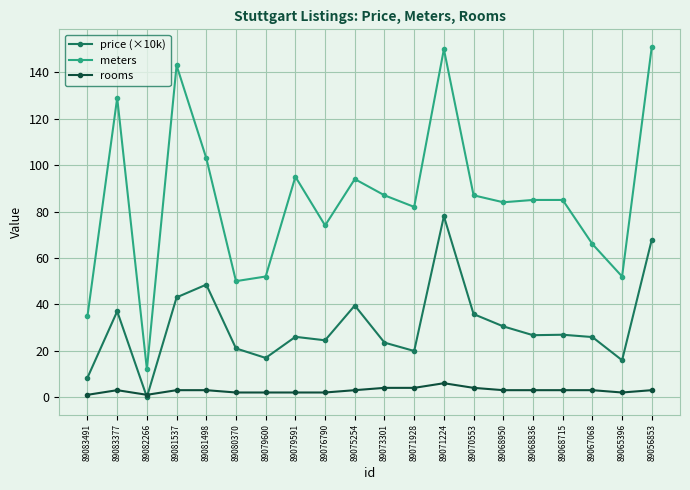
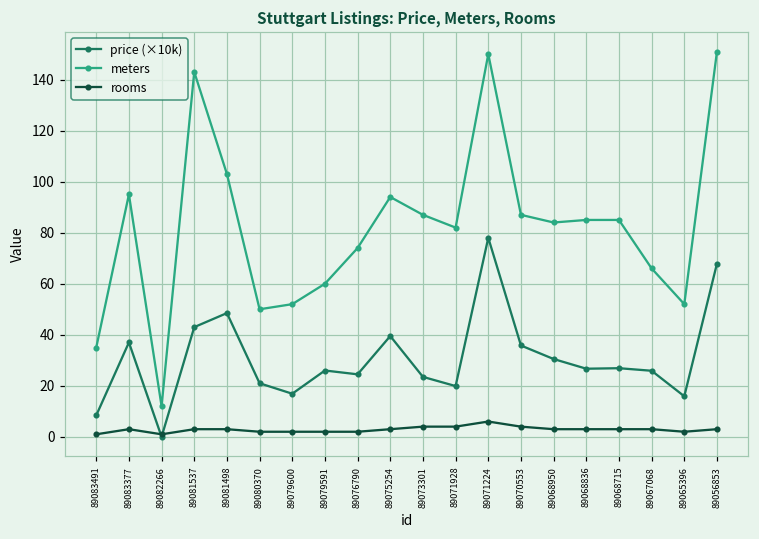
meters, 89083377: 129 -> 95
meters, 89079591: 95 -> 60
